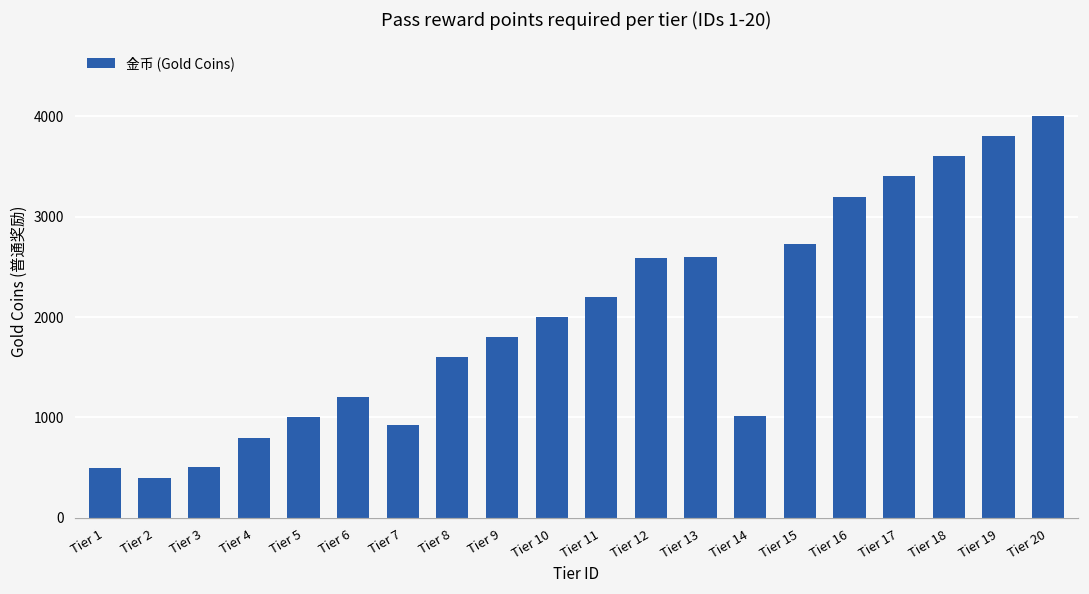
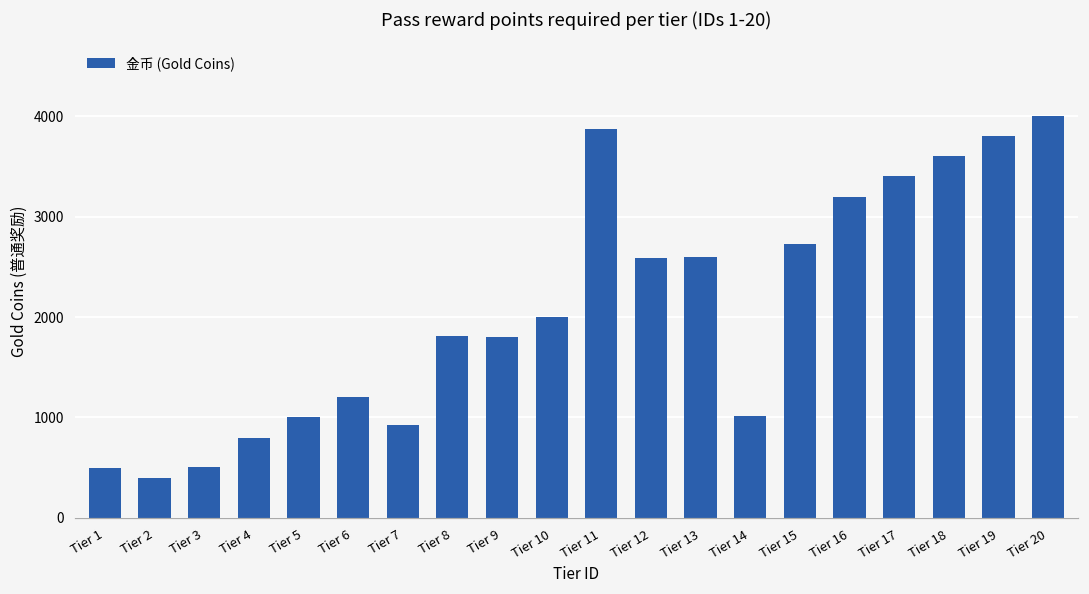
Tier 8: 1600 -> 1800
Tier 11: 2200 -> 3900
